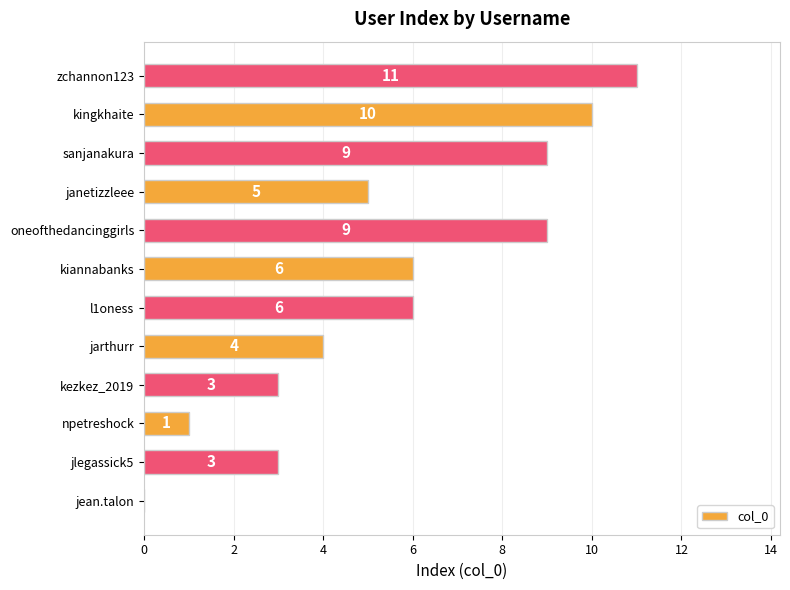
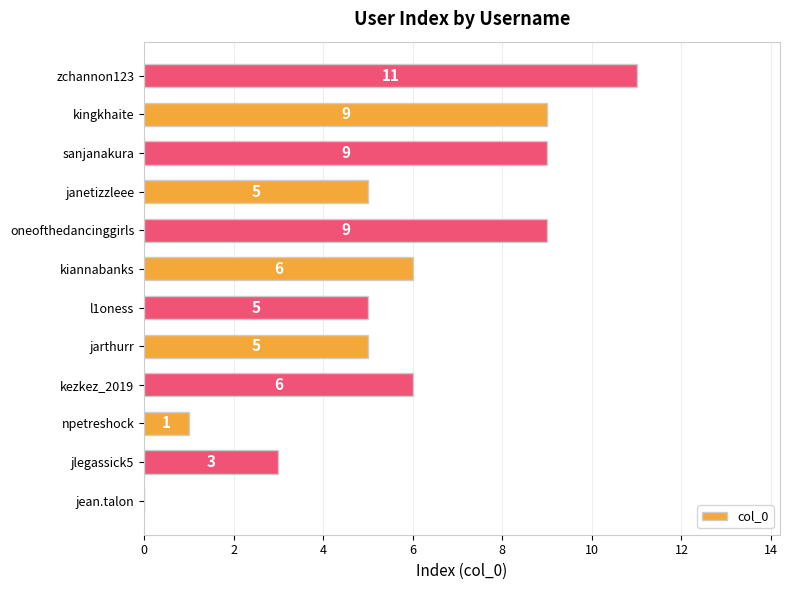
kingkhaite: 10 -> 9
l1oness: 6 -> 5
jarthurr: 4 -> 5
kezkez_2019: 3 -> 6
